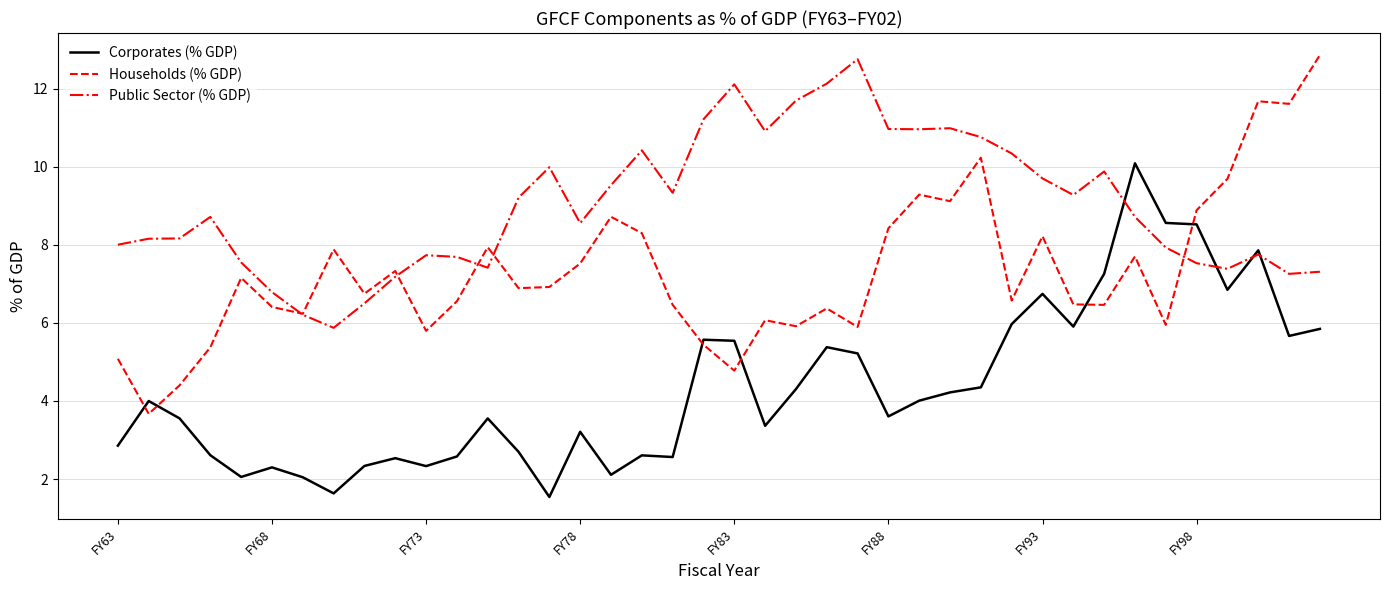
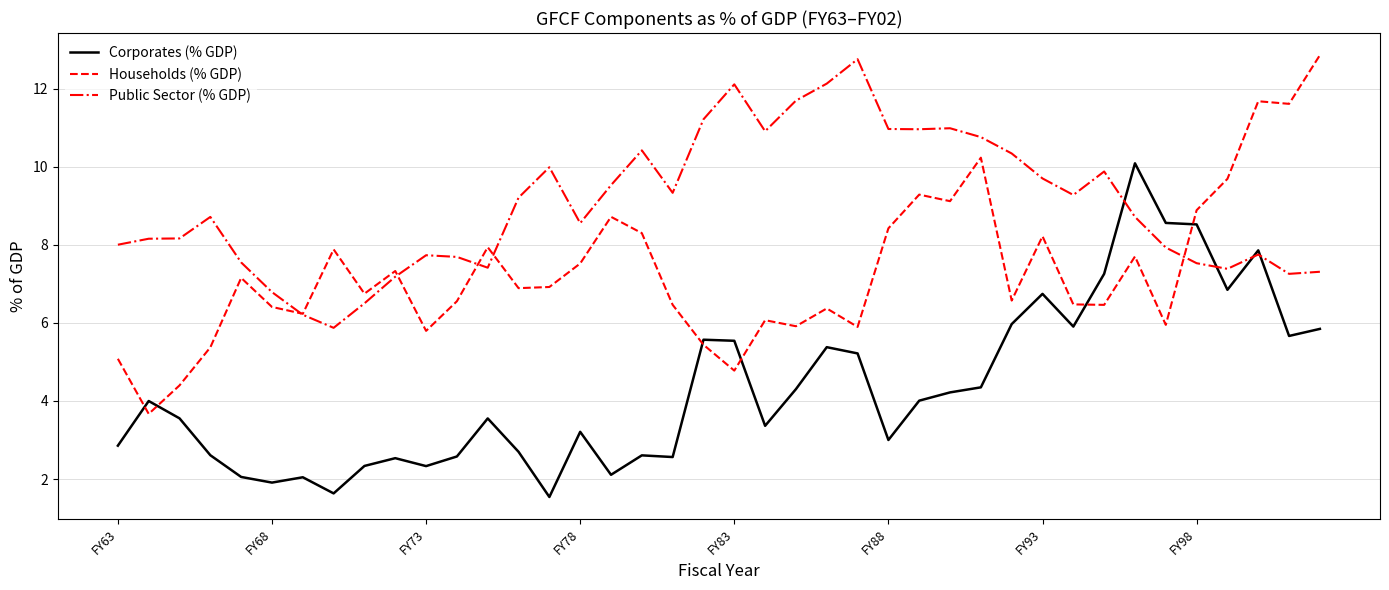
Corporates (% GDP), FY68: 2.3 -> 1.9
Corporates (% GDP), FY88: 3.6 -> 3.0
